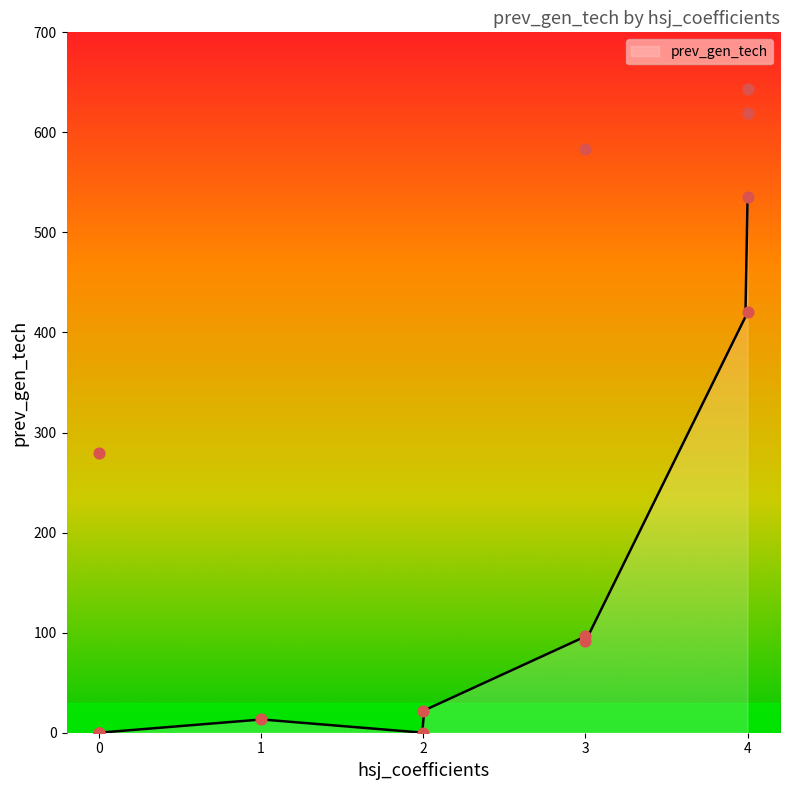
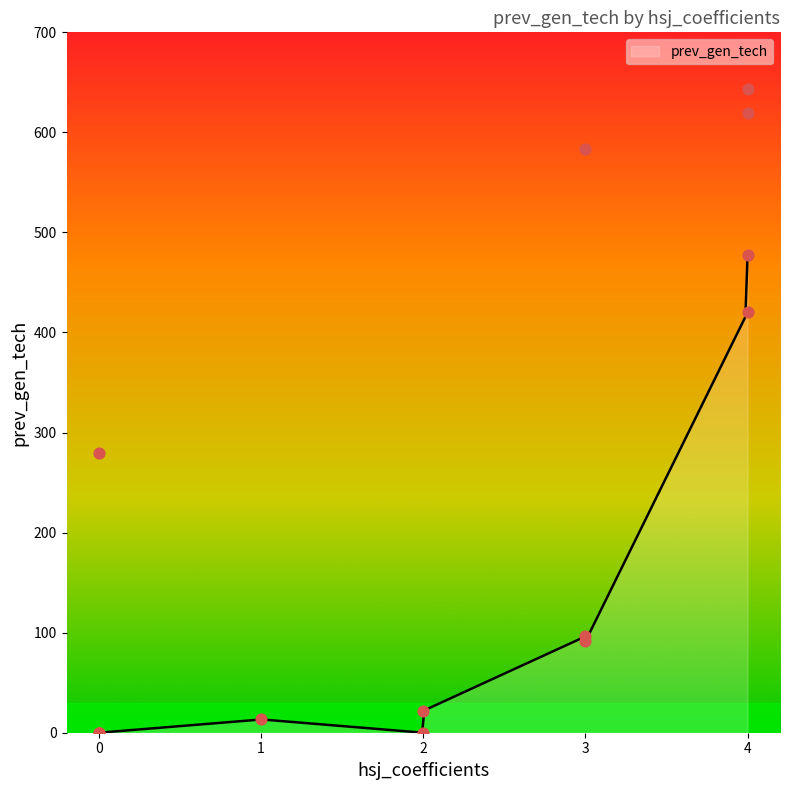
prev_gen_tech, 4: 535 -> 478
